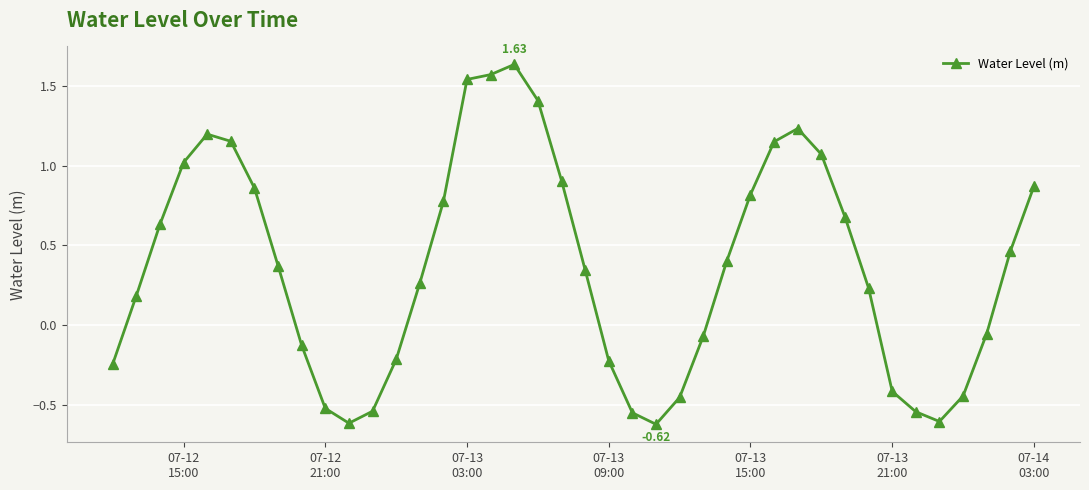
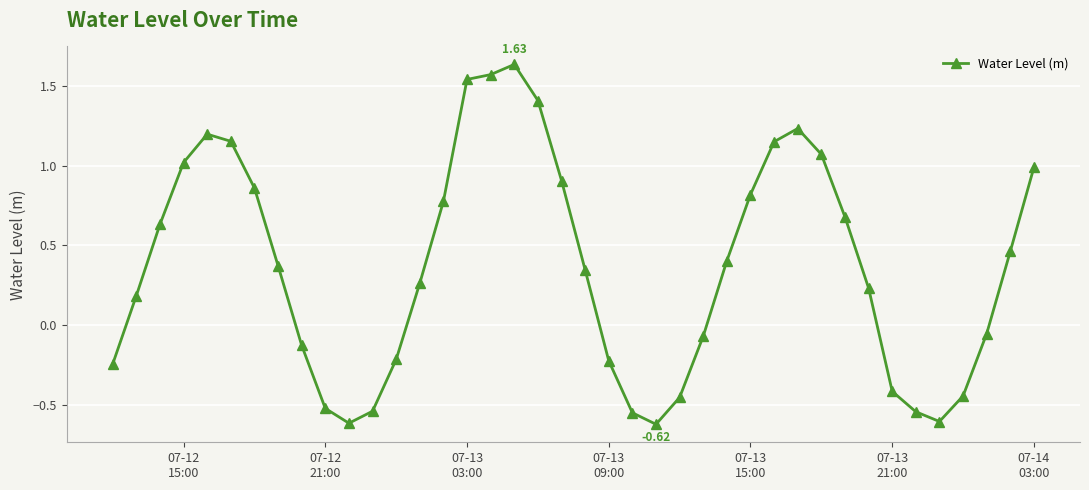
07-14 03:00: 0.87 -> 0.99
